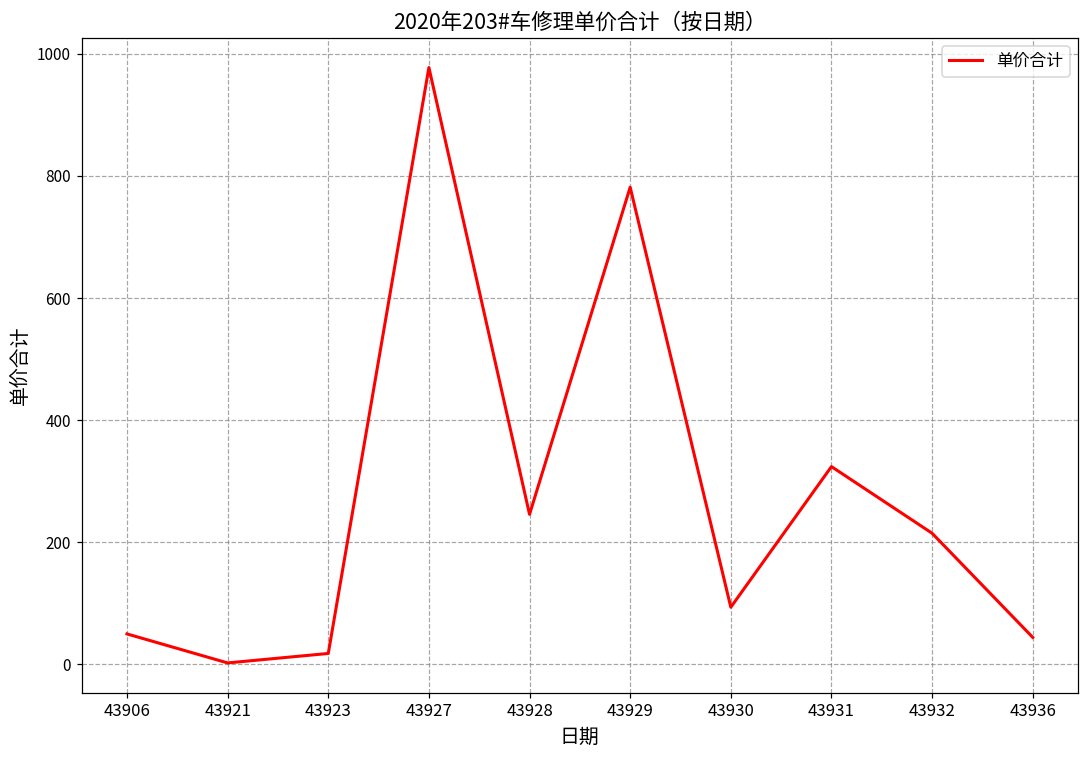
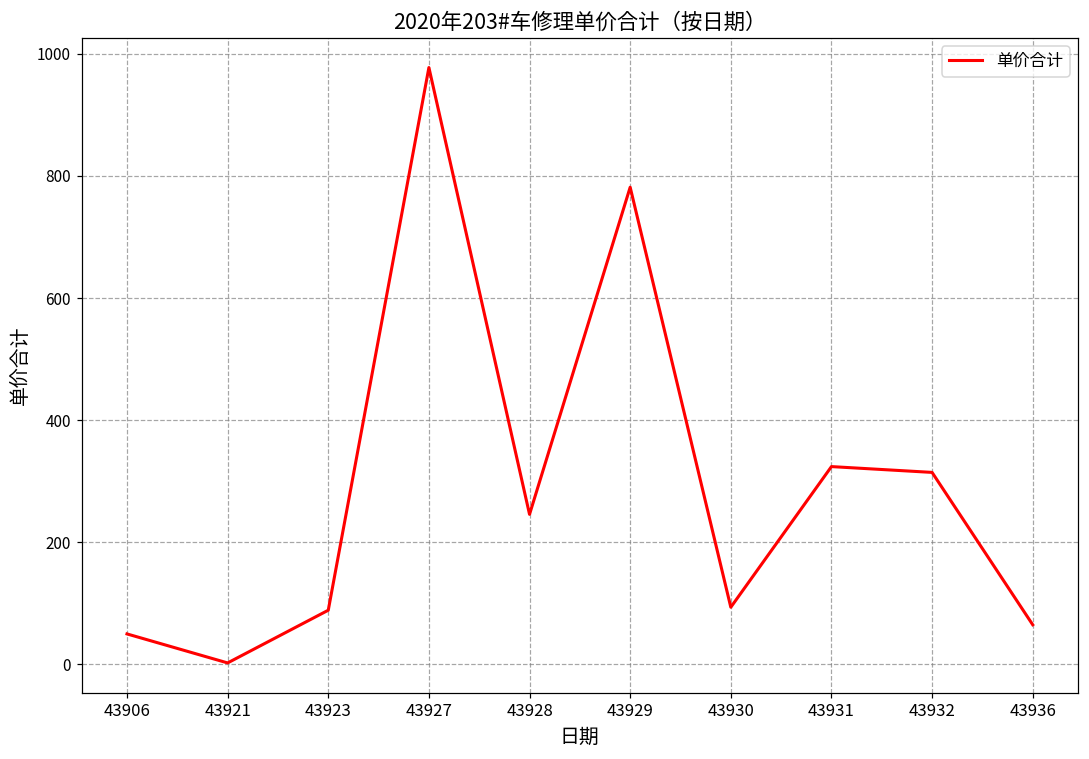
43923: 20 -> 90
43932: 210 -> 310
43936: 40 -> 70
